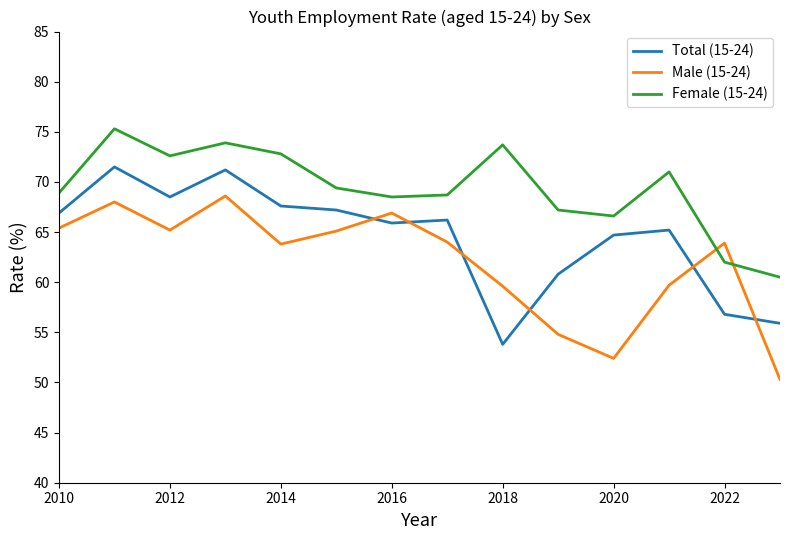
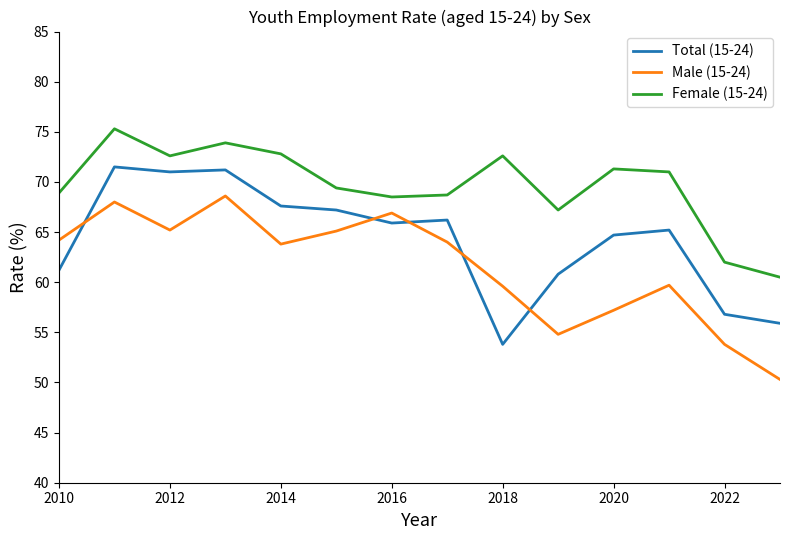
Total (15-24), 2010: 66.9 -> 61.2
Male (15-24), 2010: 65.4 -> 64.2
Total (15-24), 2012: 68.5 -> 71.0
Female (15-24), 2018: 73.7 -> 72.6
Male (15-24), 2020: 52.4 -> 57.2
Female (15-24), 2020: 66.6 -> 71.3
Male (15-24), 2022: 63.9 -> 53.8
